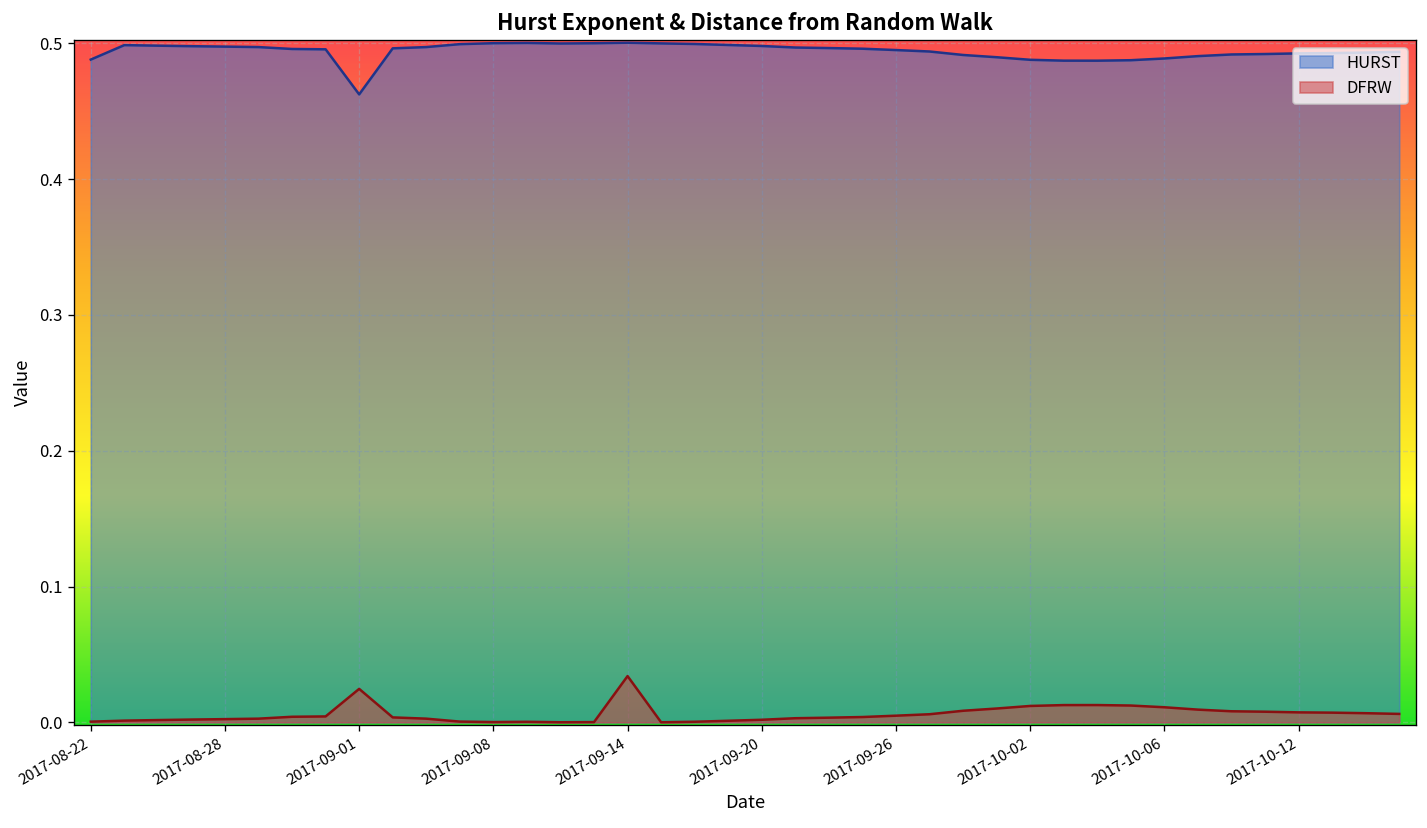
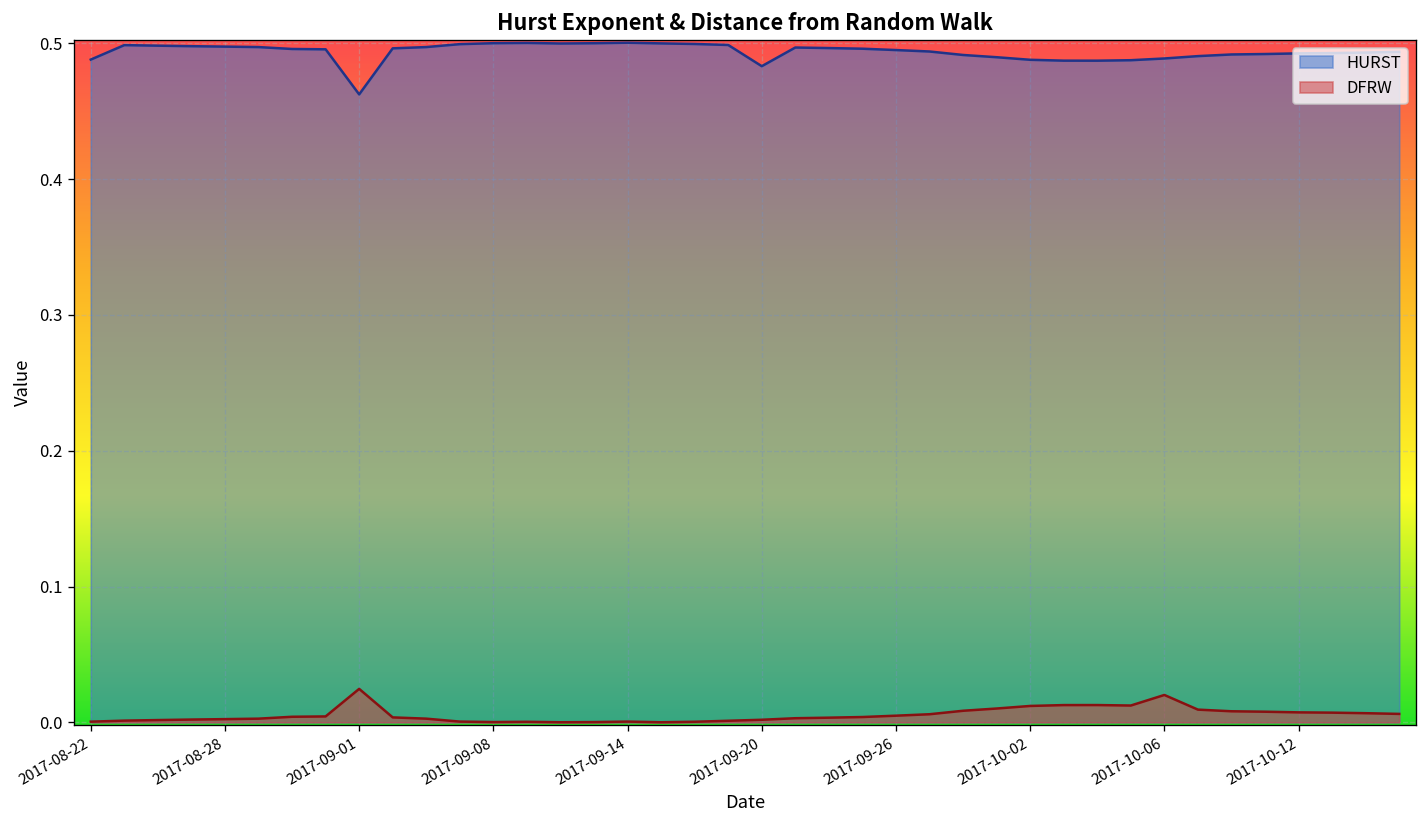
DFRW, 2017-09-14: 0.034 -> 0.001
HURST, 2017-09-20: 0.498 -> 0.483
DFRW, 2017-10-06: 0.011 -> 0.020
